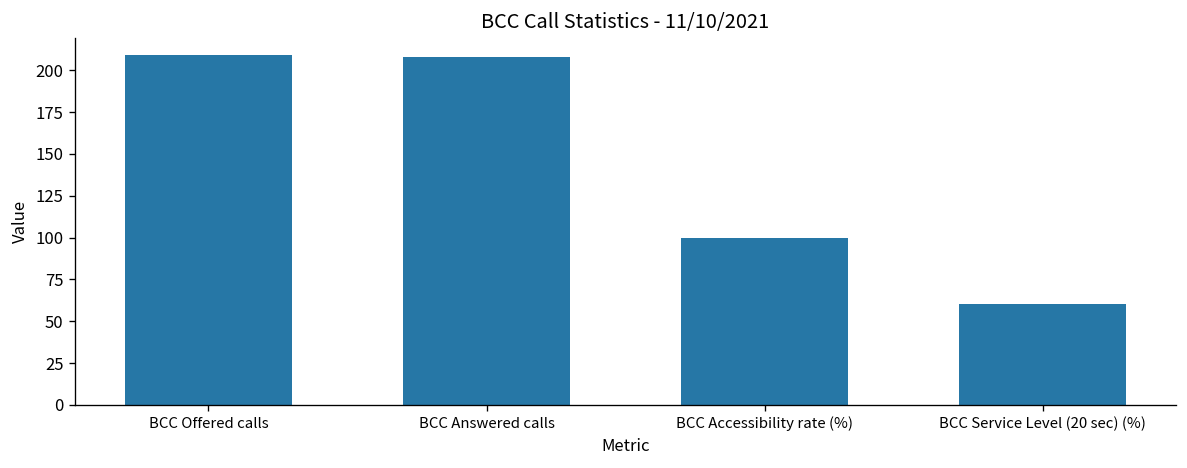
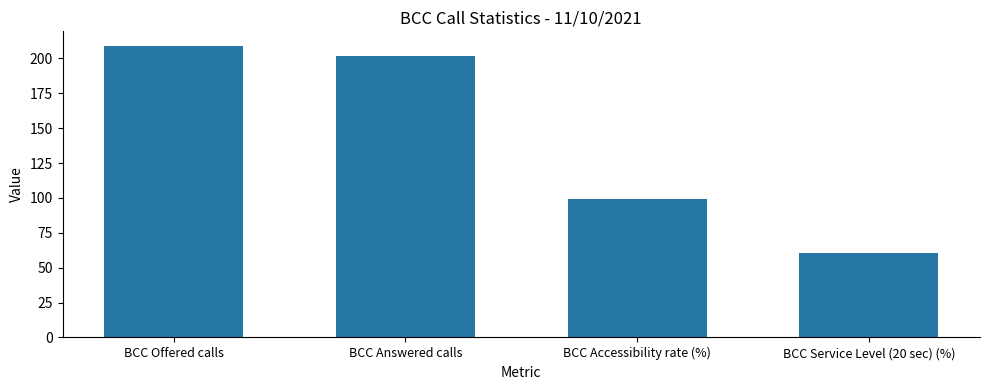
BCC Answered calls: 208 -> 202
